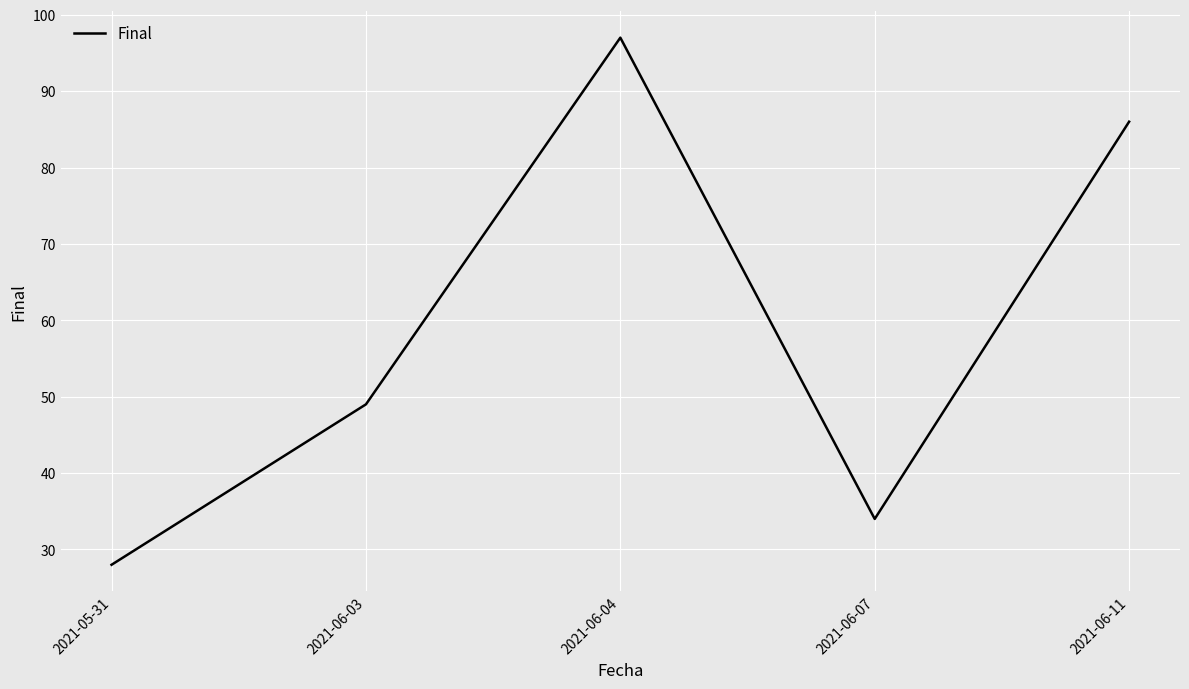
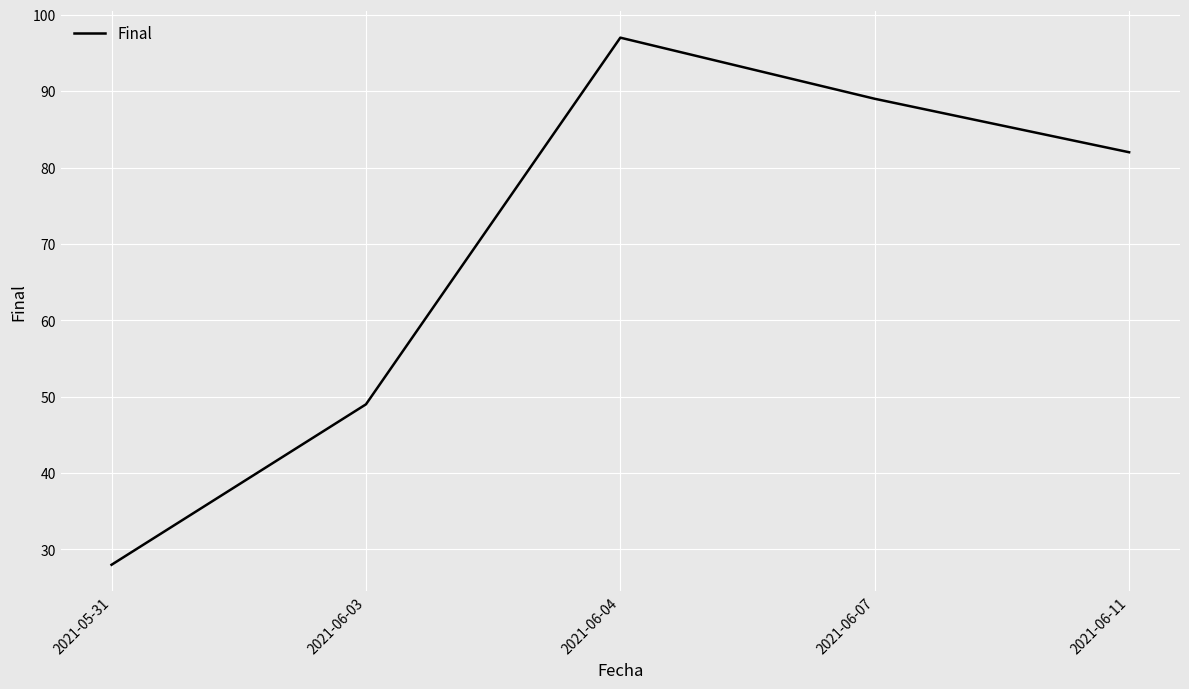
2021-06-07: 34 -> 89
2021-06-11: 86 -> 82
